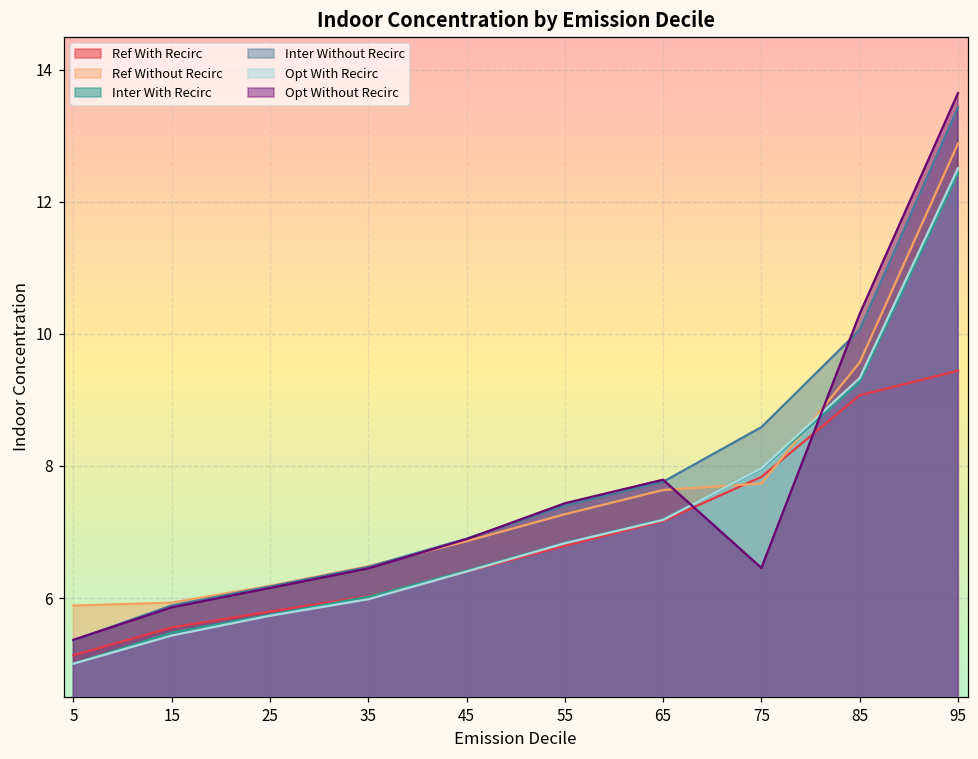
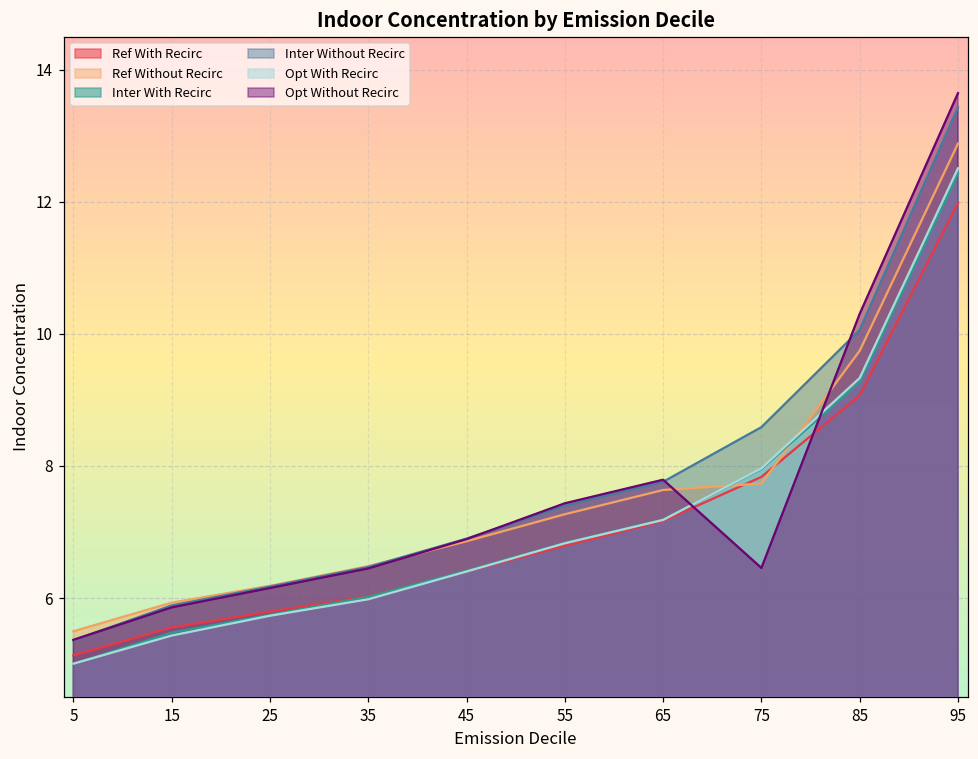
Ref Without Recirc, 5: 5.9 -> 5.5
Ref Without Recirc, 85: 9.6 -> 9.7
Ref With Recirc, 95: 9.4 -> 12.0
